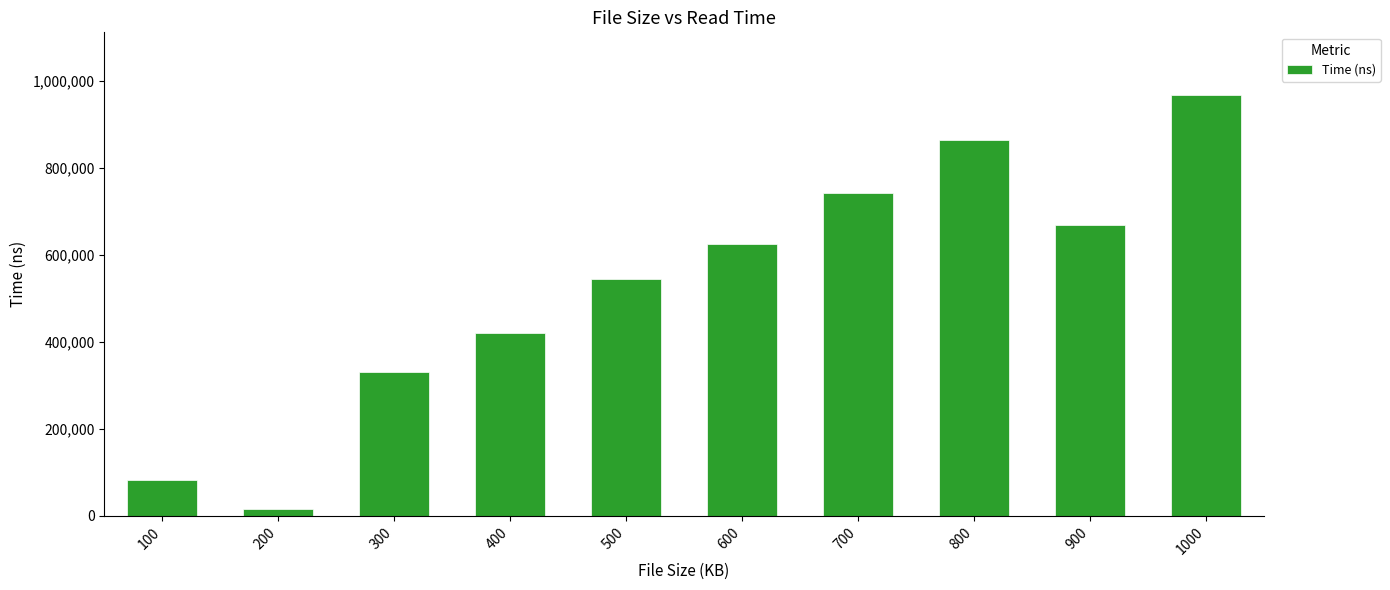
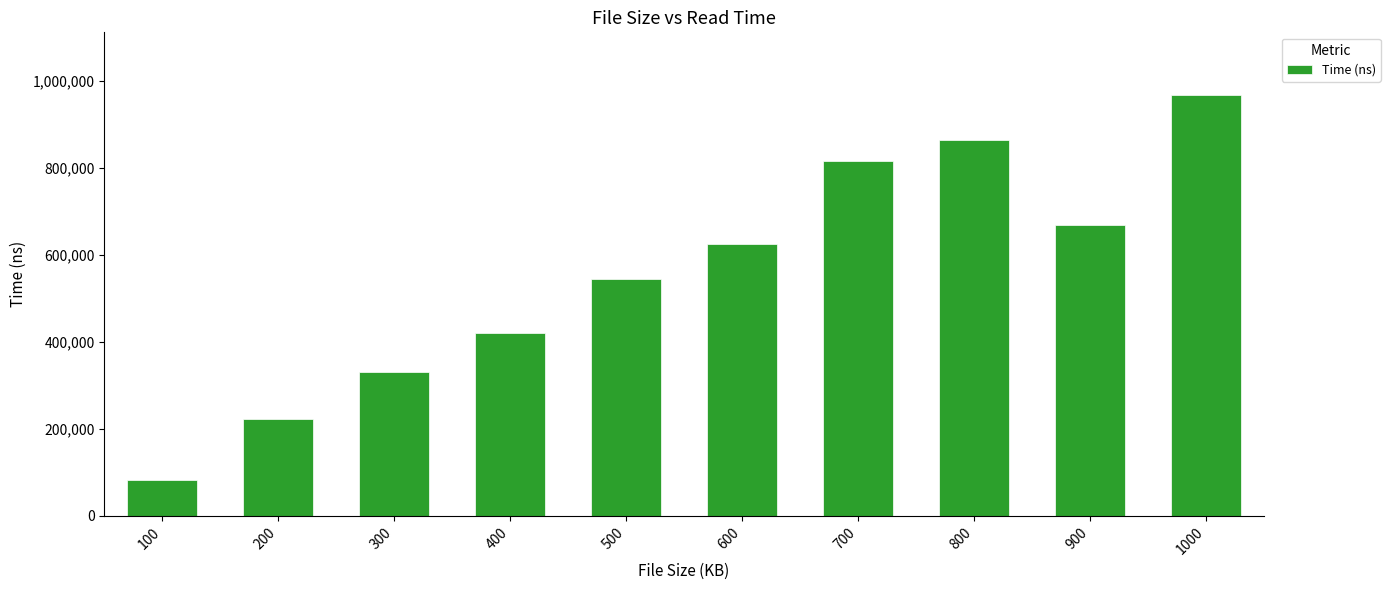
200: 20,000 -> 220,000
700: 740,000 -> 820,000
